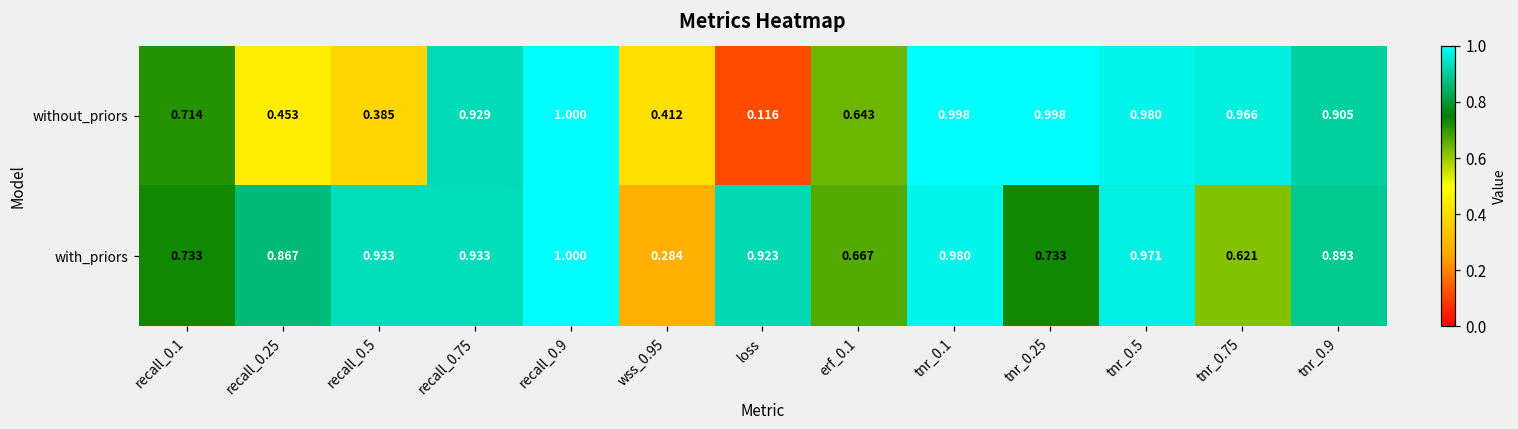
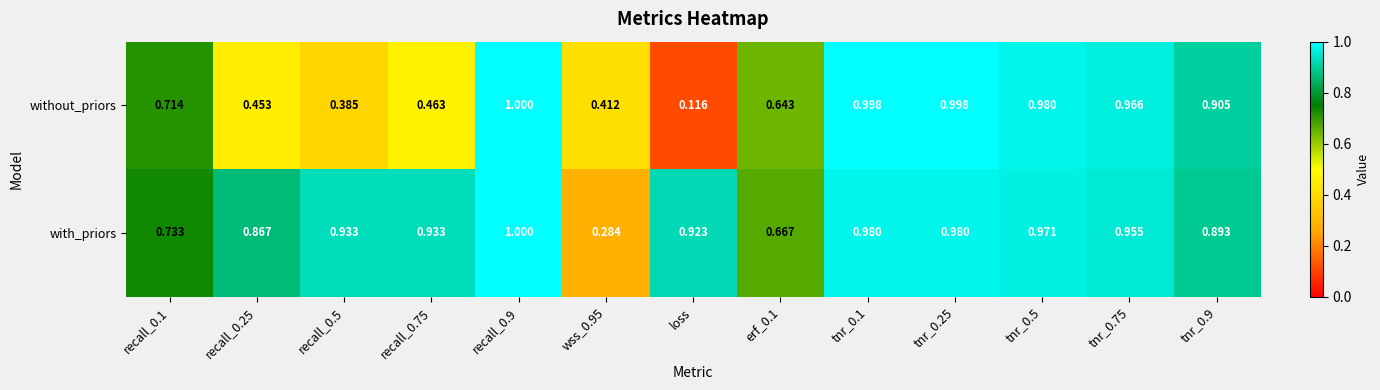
without_priors, recall_0.75: 0.929 -> 0.463
with_priors, tnr_0.25: 0.733 -> 0.980
with_priors, tnr_0.75: 0.621 -> 0.955
